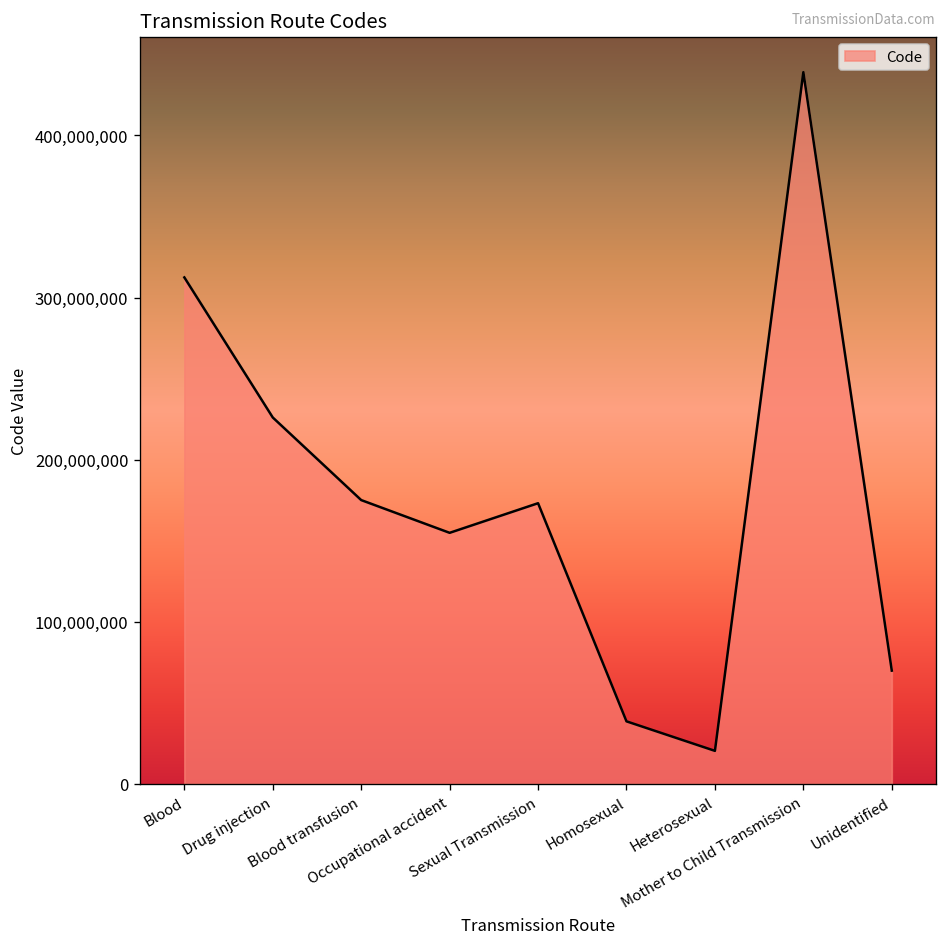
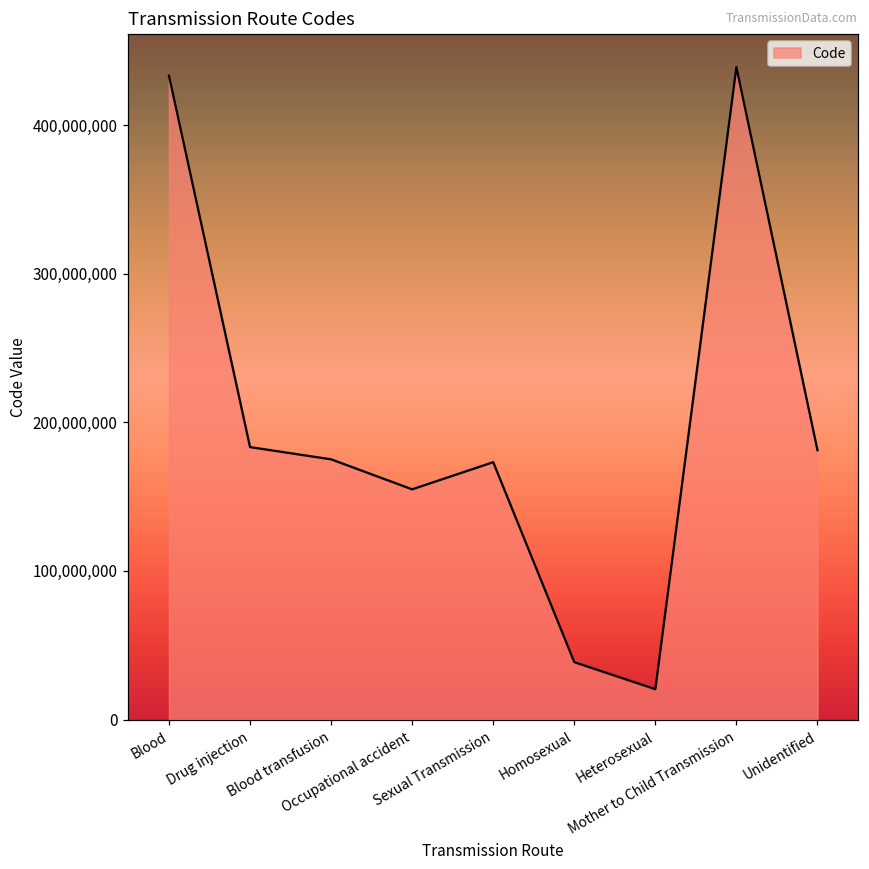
Blood: 312,000,000 -> 433,000,000
Drug injection: 226,000,000 -> 183,000,000
Unidentified: 70,000,000 -> 181,000,000
